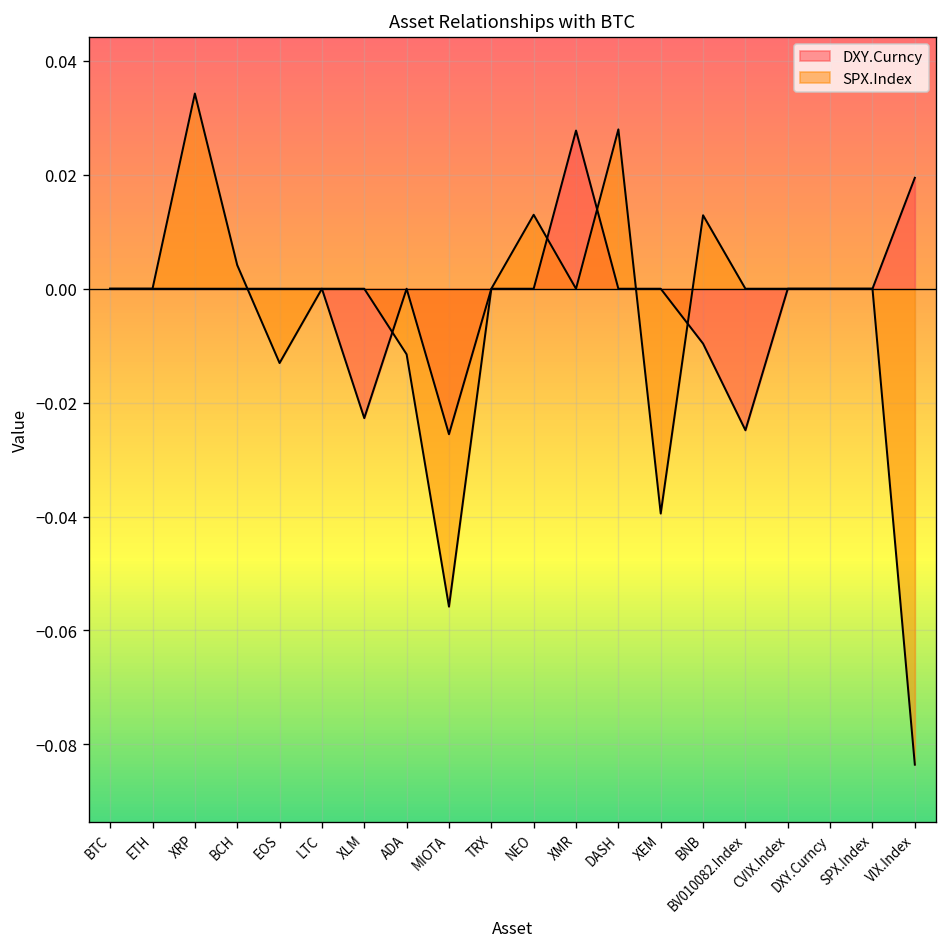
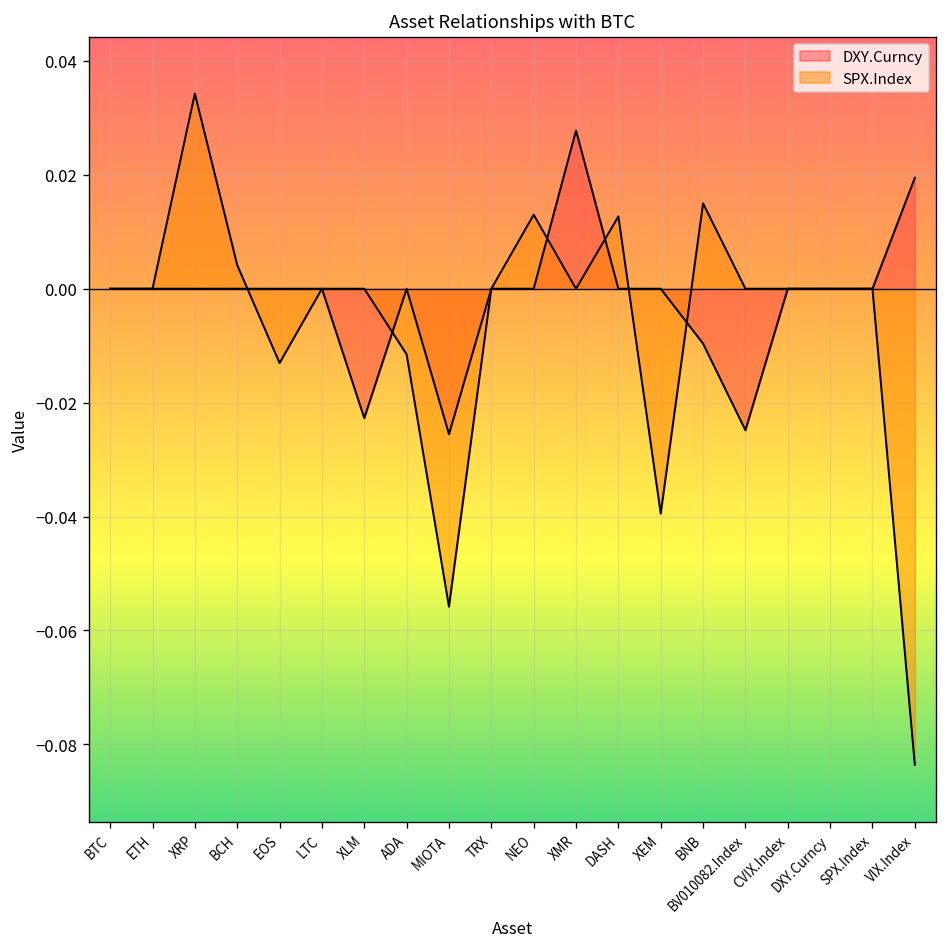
SPX.Index, DASH: 0.028 -> 0.013
SPX.Index, BNB: 0.013 -> 0.015
